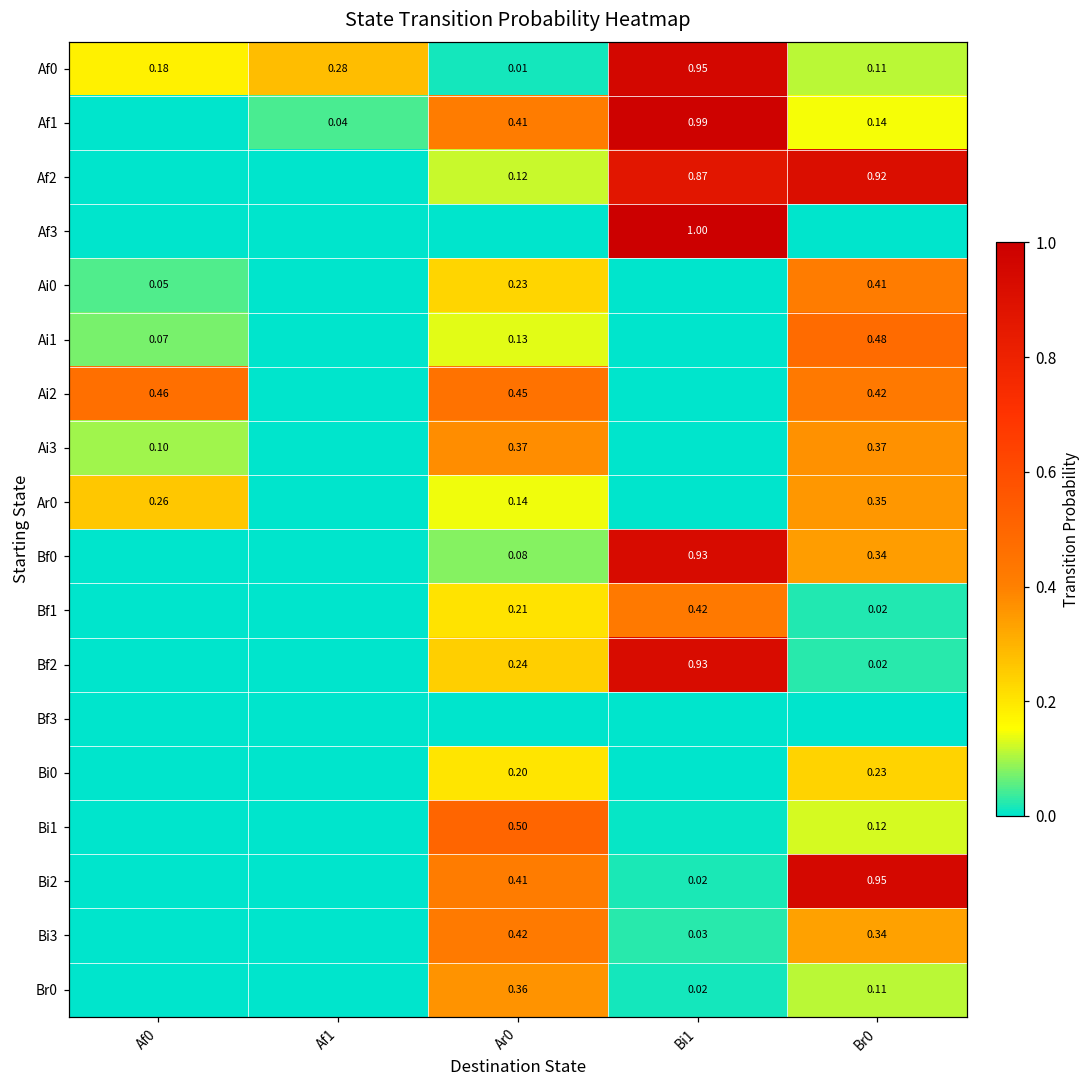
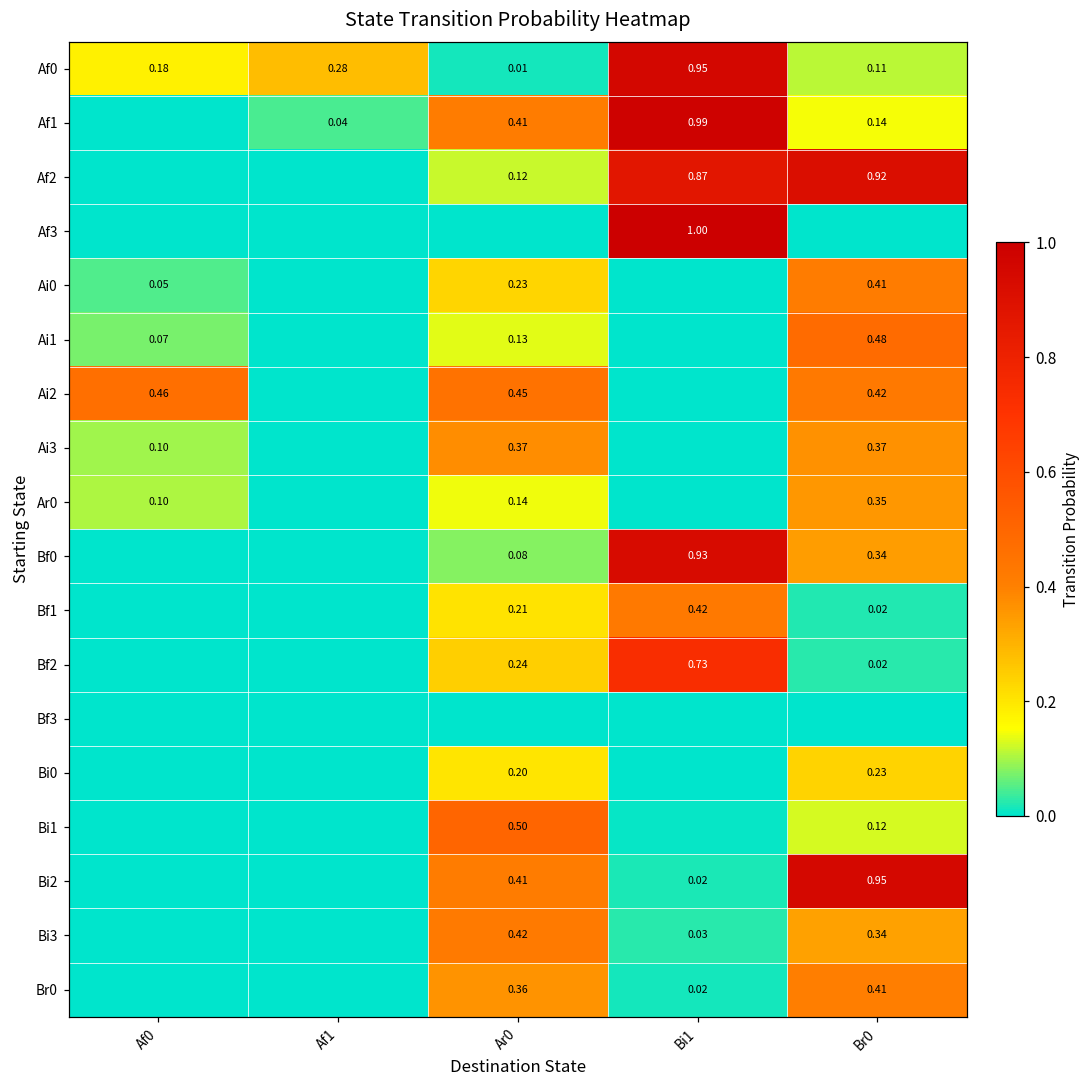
Ar0, Af0: 0.26 -> 0.10
Bf2, Bi1: 0.93 -> 0.73
Br0, Br0: 0.11 -> 0.41
